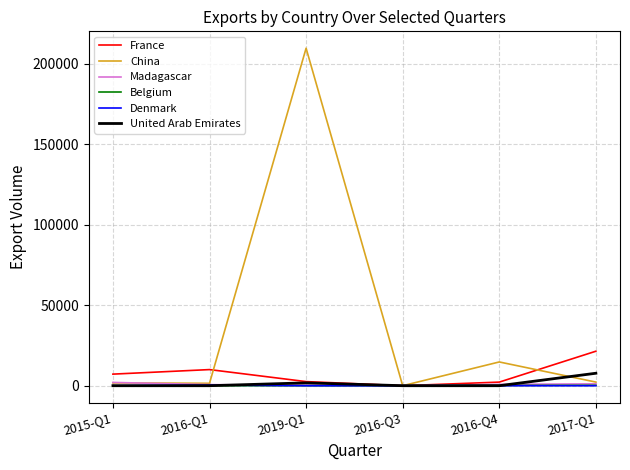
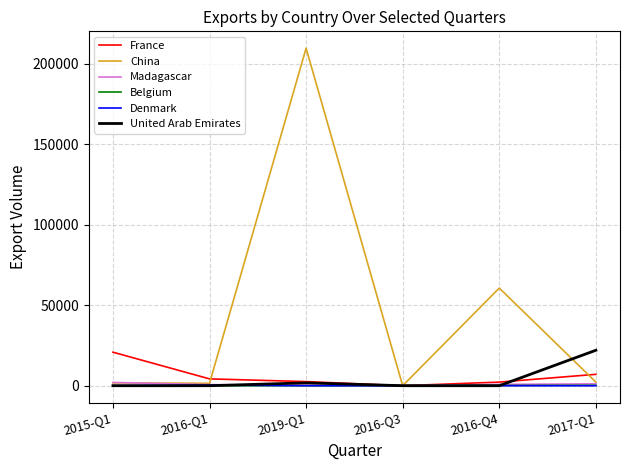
France, 2015-Q1: 7000 -> 21000
France, 2016-Q1: 10000 -> 4000
China, 2016-Q4: 15000 -> 61000
France, 2017-Q1: 21000 -> 7000
United Arab Emirates, 2017-Q1: 8000 -> 22000
